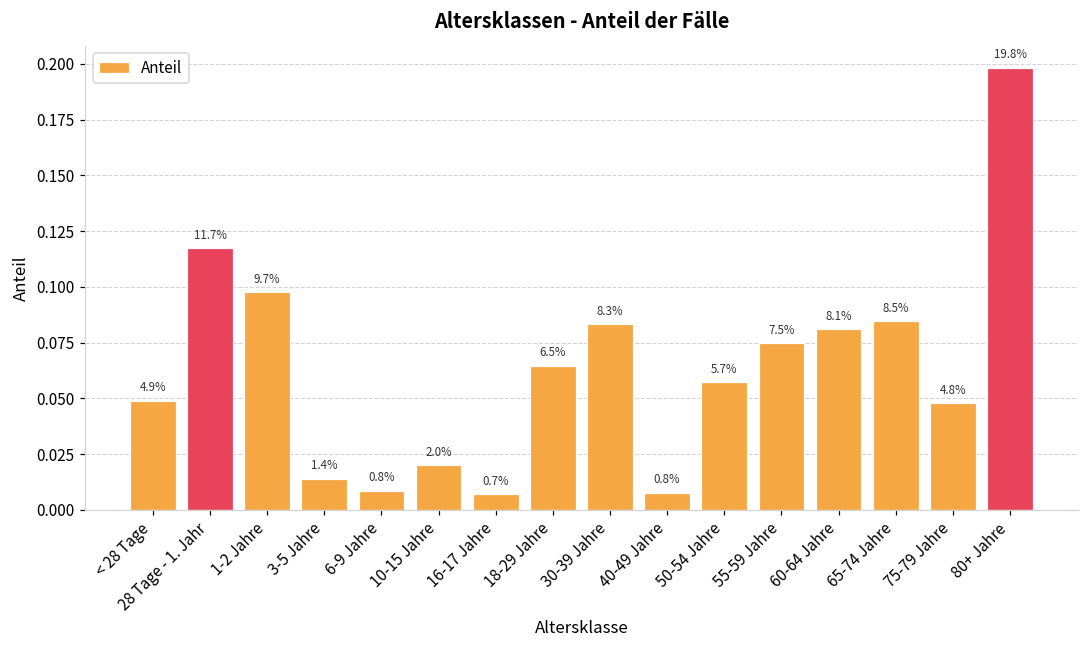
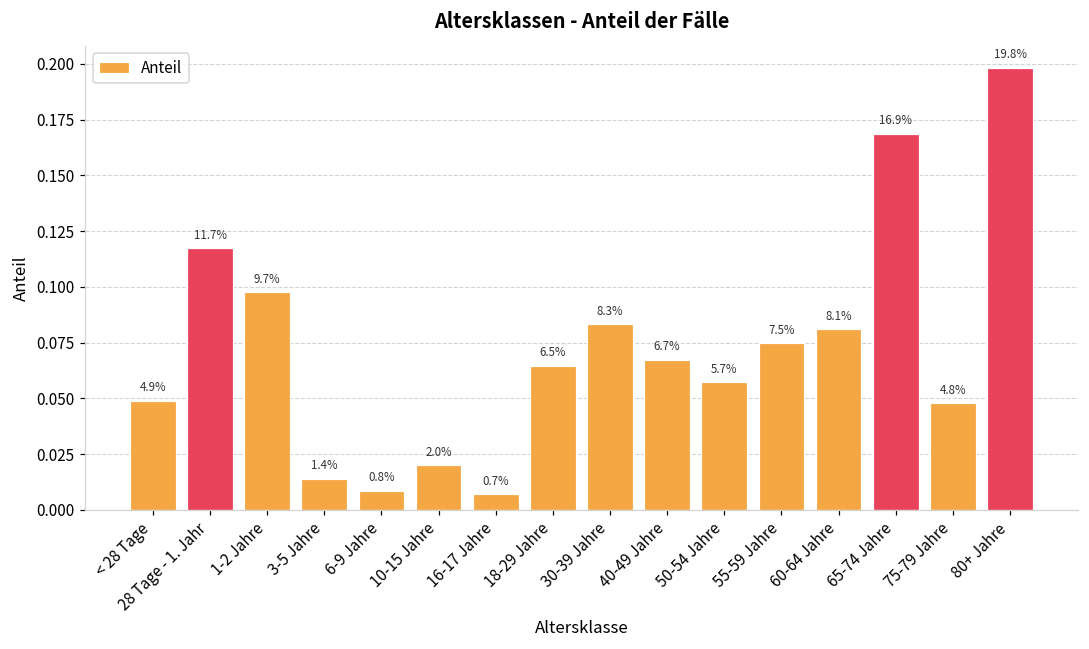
40-49 Jahre: 0.8% -> 6.7%
65-74 Jahre: 8.5% -> 16.9%
